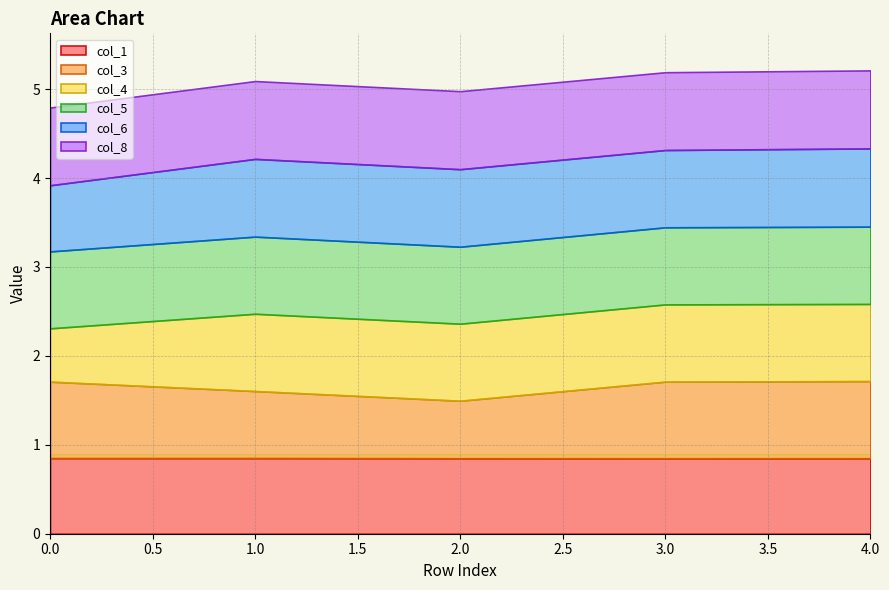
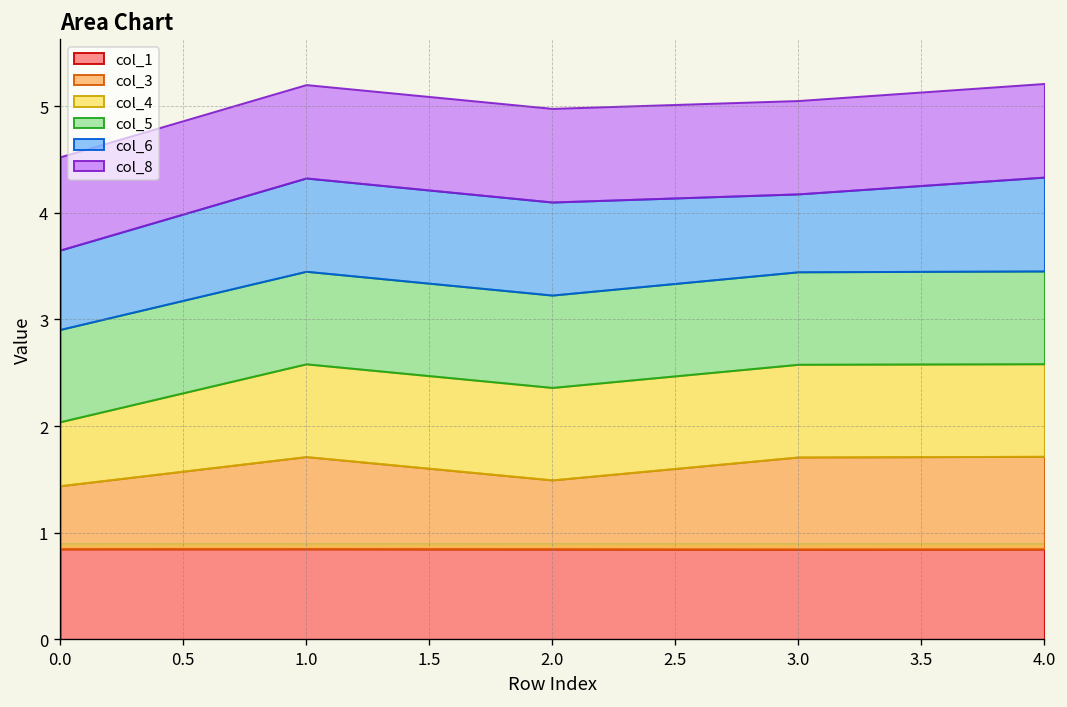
col_3, 0.0: 0.9 -> 0.6
col_3, 1.0: 0.8 -> 0.9
col_6, 3.0: 0.9 -> 0.7
